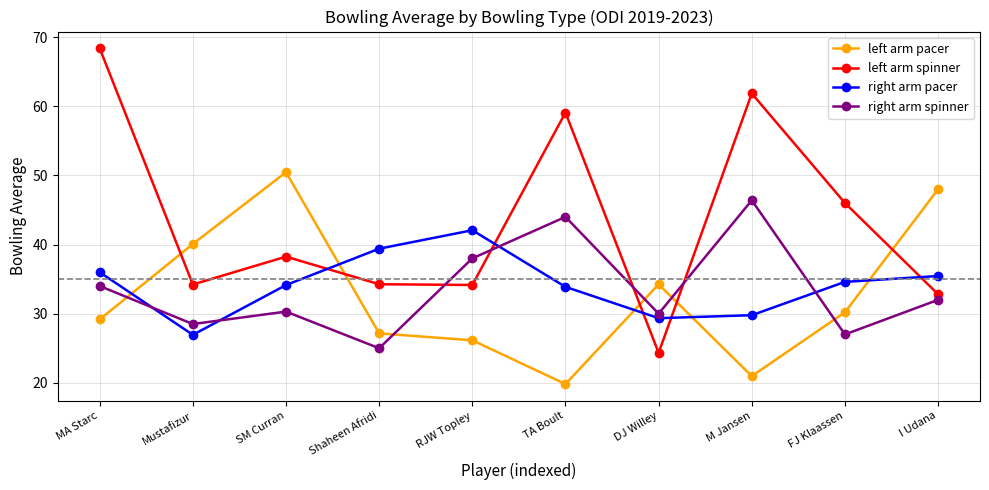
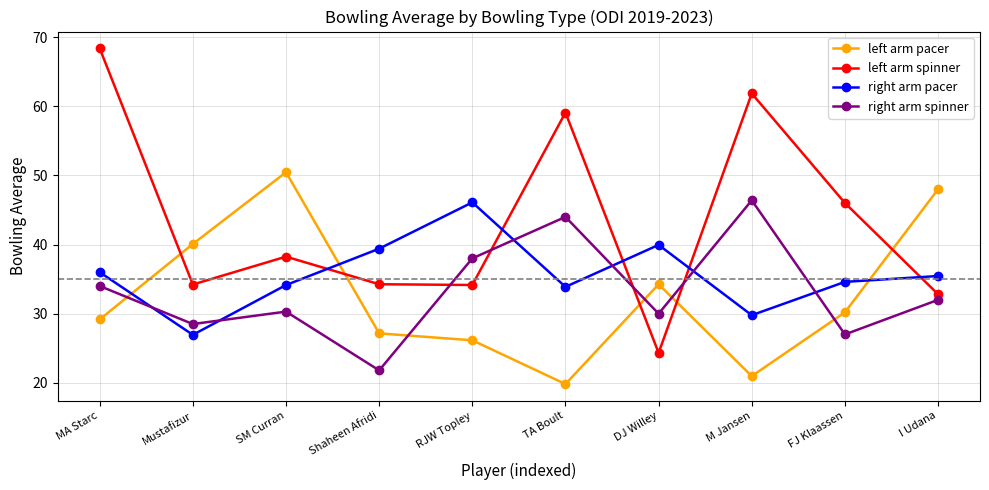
right arm spinner, Shaheen Afridi: 25 -> 22
right arm pacer, RJW Topley: 42 -> 46
right arm pacer, DJ Willey: 29 -> 40
